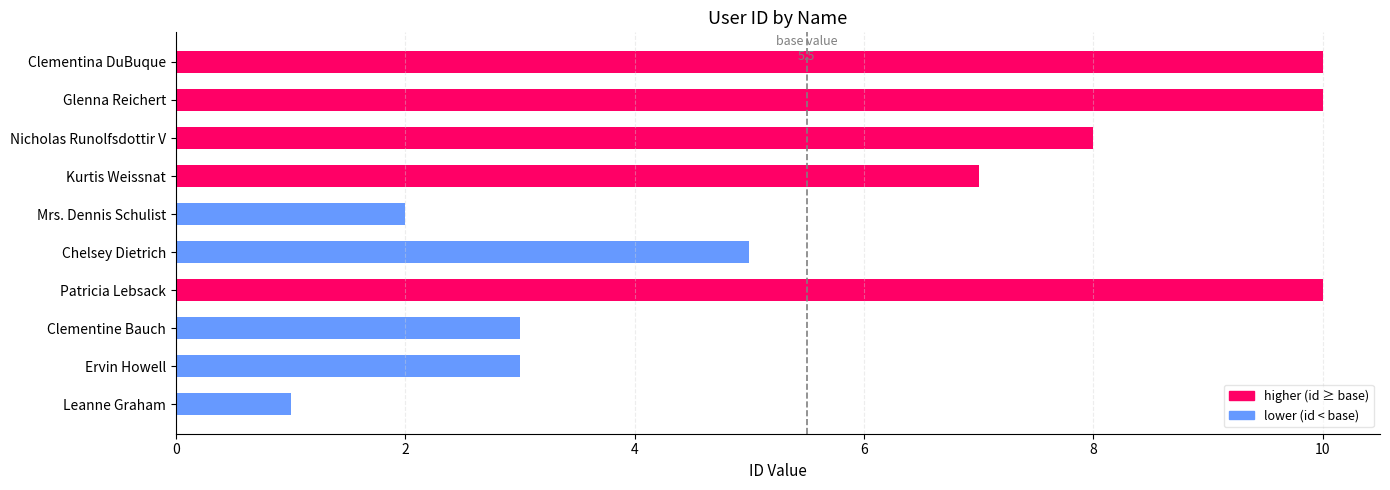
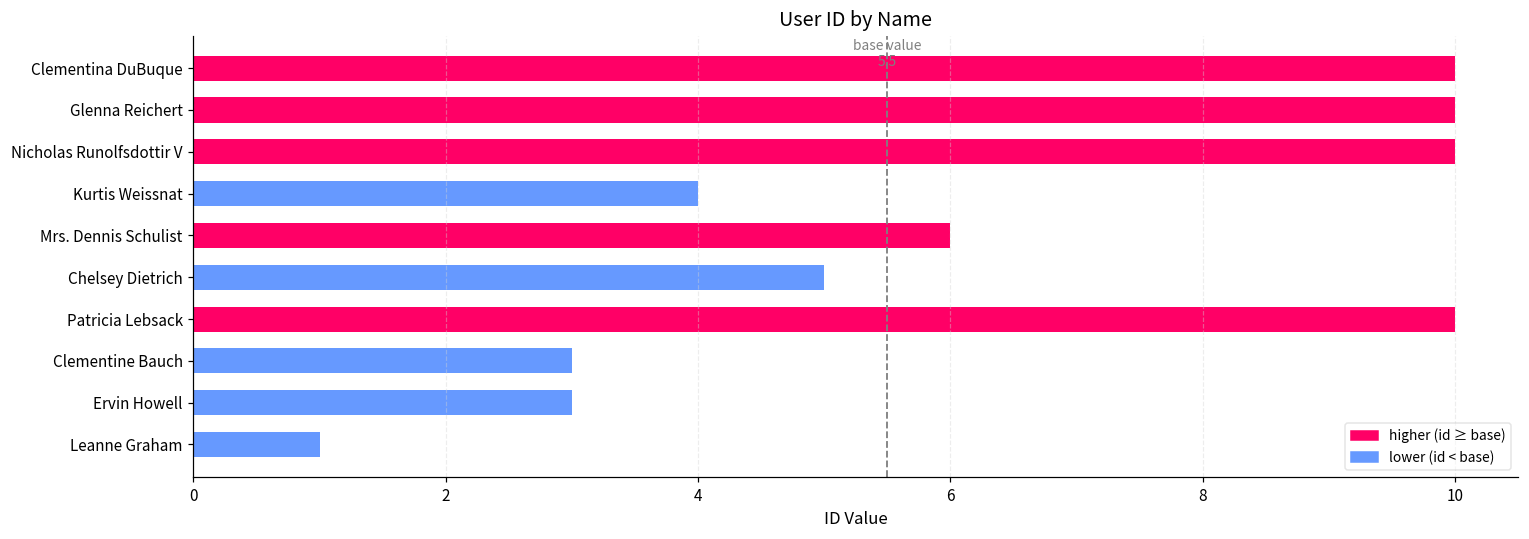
Nicholas Runolfsdottir V: 8 -> 10
Kurtis Weissnat: 7 -> 4
Mrs. Dennis Schulist: 2 -> 6
